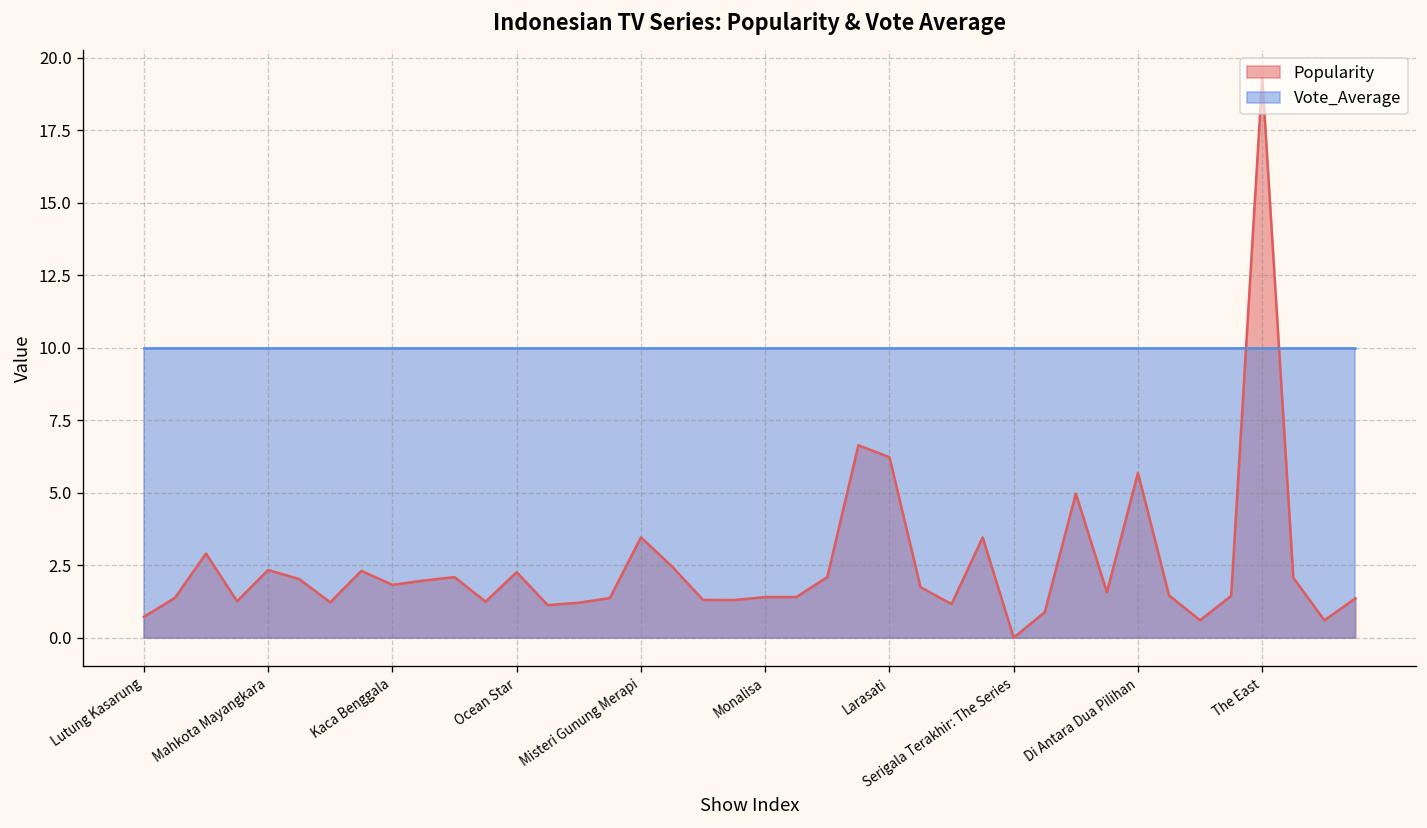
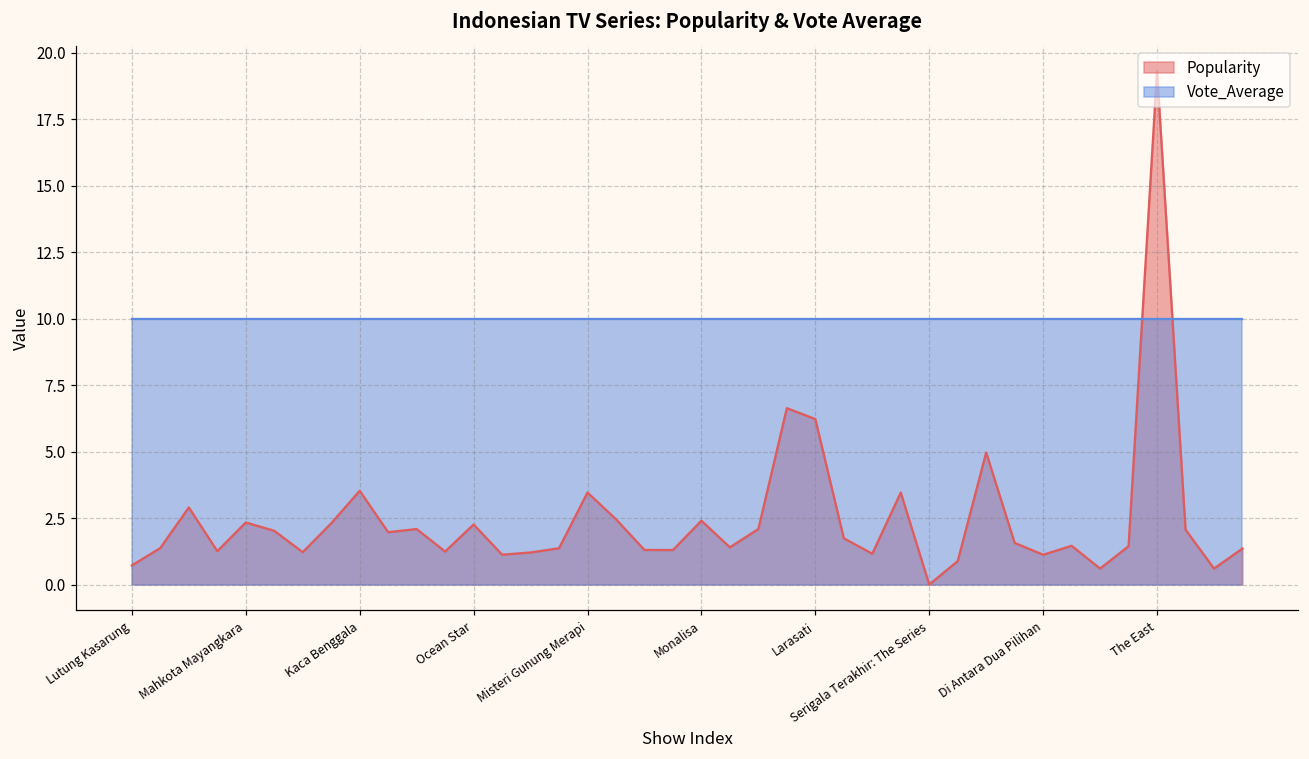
Popularity, Kaca Benggala: 1.8 -> 3.5
Popularity, Monalisa: 1.4 -> 2.4
Popularity, Di Antara Dua Pilihan: 5.7 -> 1.1
